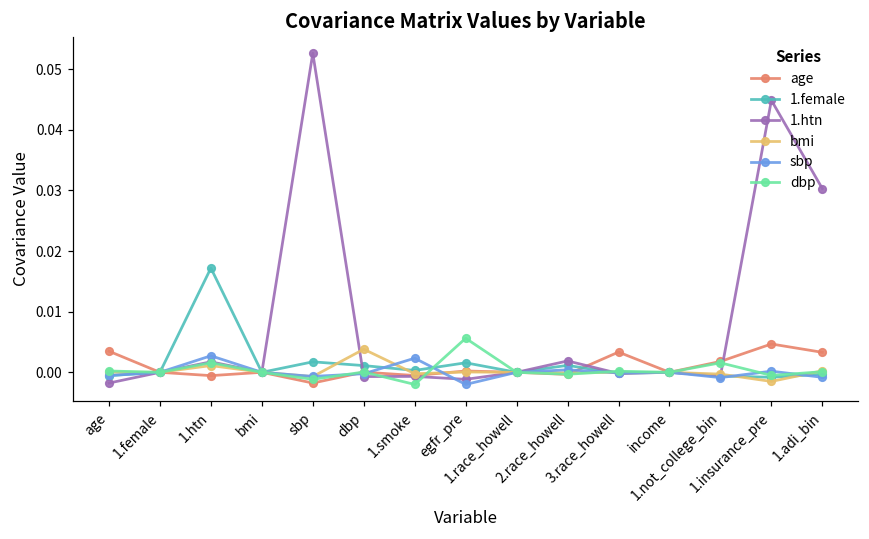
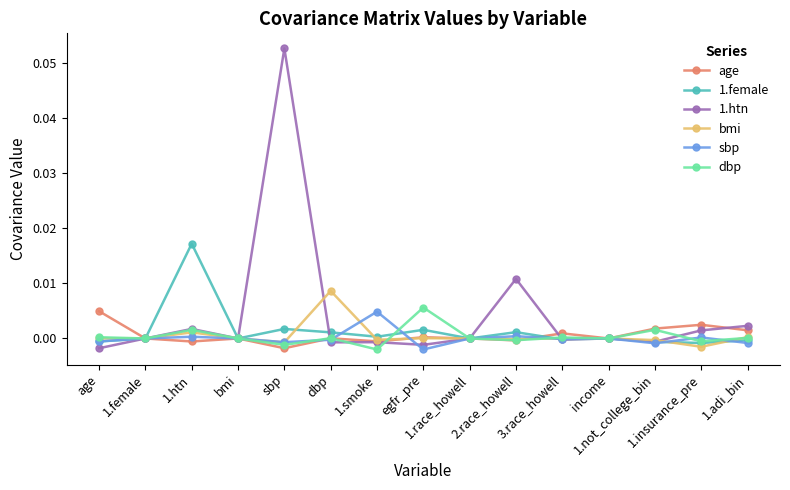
age, age: 0.003 -> 0.005
sbp, 1.htn: 0.003 -> 0.000
bmi, dbp: 0.004 -> 0.009
sbp, 1.smoke: 0.002 -> 0.005
1.htn, 2.race_howell: 0.002 -> 0.011
age, 3.race_howell: 0.003 -> 0.001
age, 1.insurance_pre: 0.005 -> 0.002
1.htn, 1.insurance_pre: 0.045 -> 0.001
age, 1.adi_bin: 0.003 -> 0.001
1.htn, 1.adi_bin: 0.030 -> 0.002
